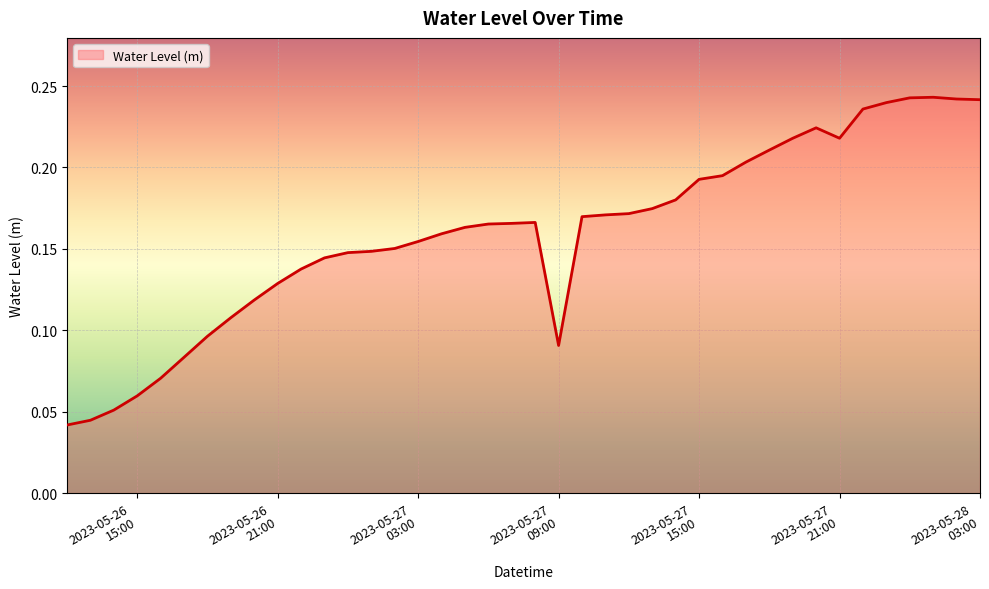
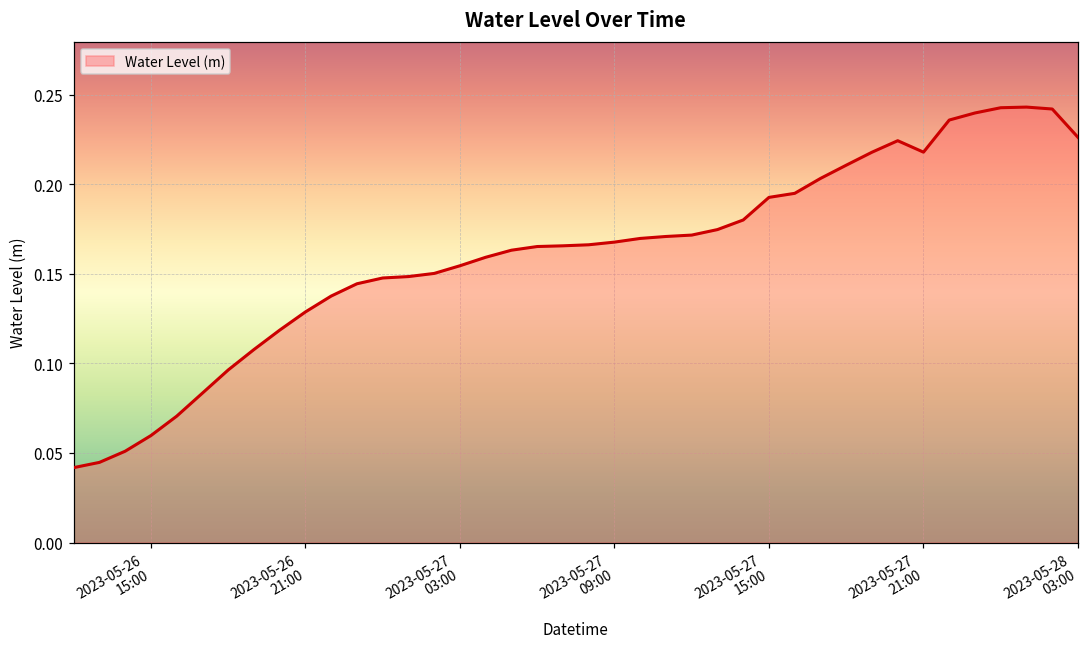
2023-05-27 09:00: 0.091 -> 0.168
2023-05-28 03:00: 0.242 -> 0.226
